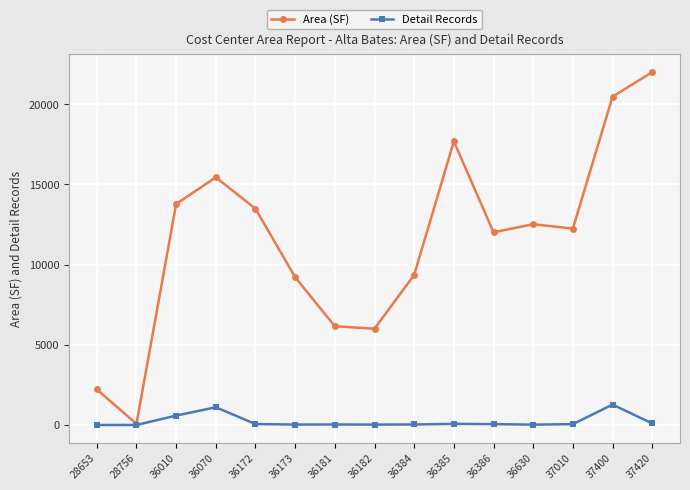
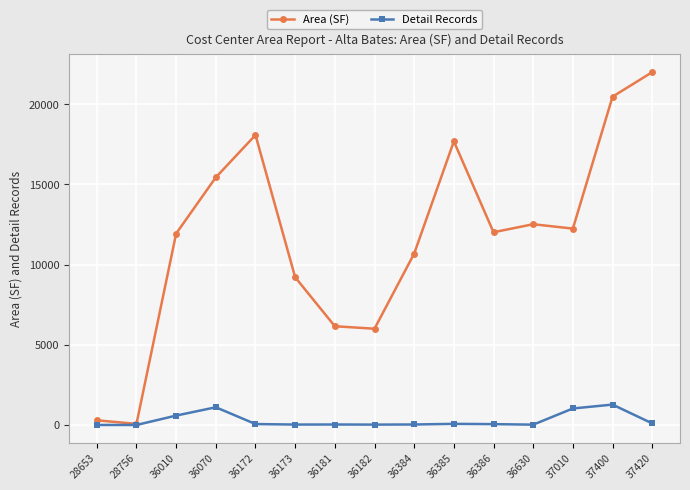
Area (SF), 28653: 2200 -> 300
Area (SF), 36010: 13800 -> 11900
Area (SF), 36172: 13500 -> 18100
Area (SF), 36384: 9400 -> 10700
Detail Records, 37010: 100 -> 1000
